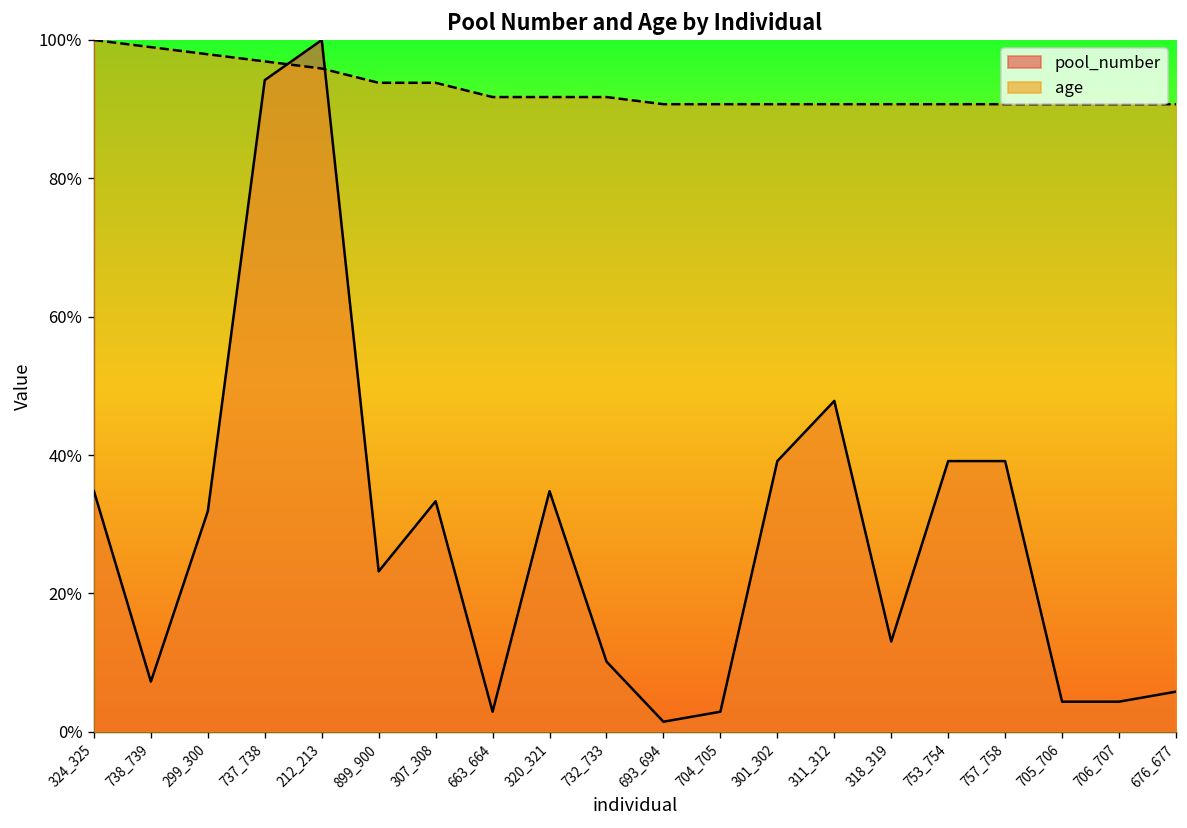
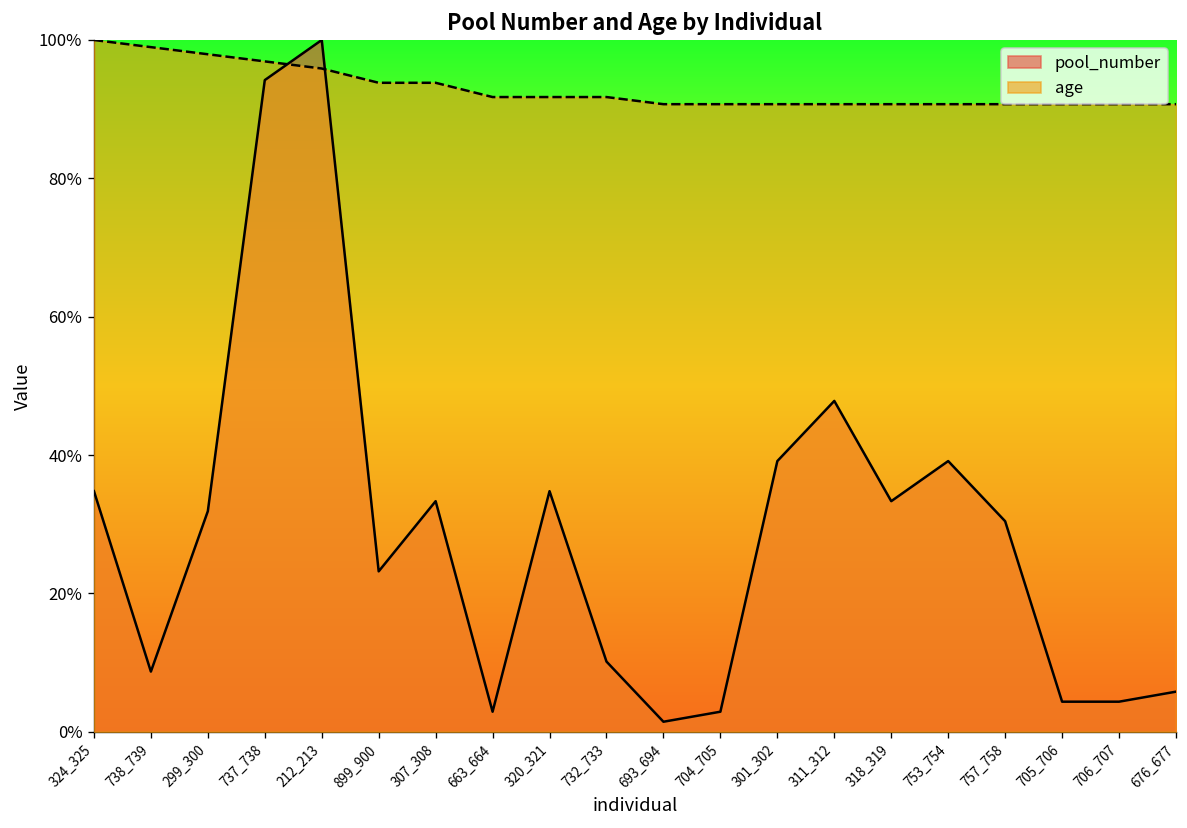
pool_number, 738_739: 7% -> 9%
pool_number, 318_319: 13% -> 33%
pool_number, 757_758: 39% -> 30%
